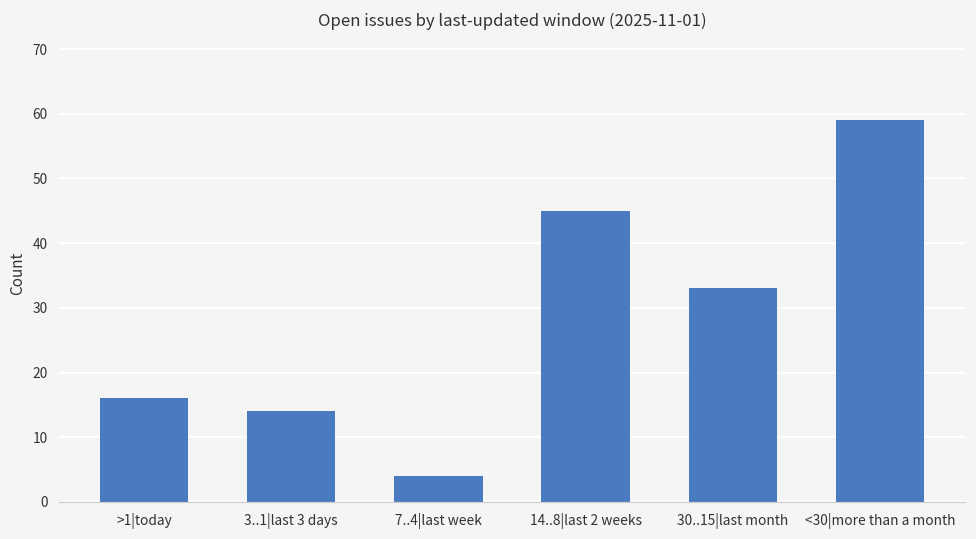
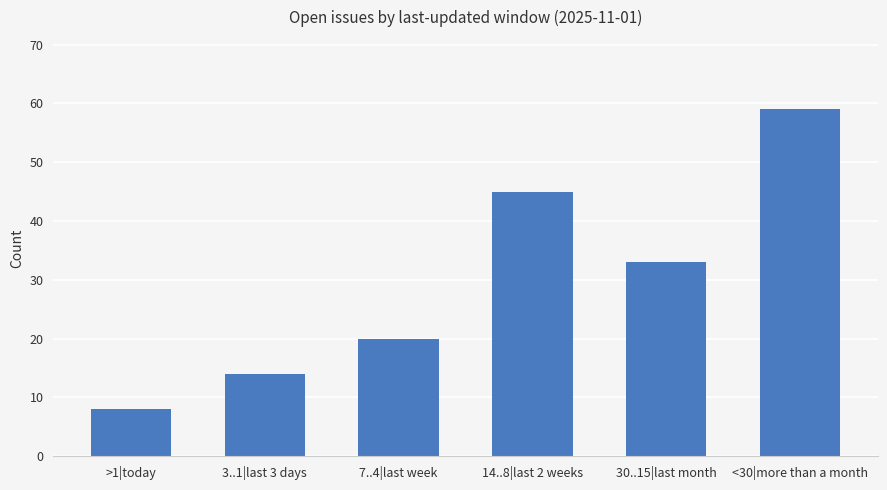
>1|today: 16 -> 8
7..4|last week: 4 -> 20
